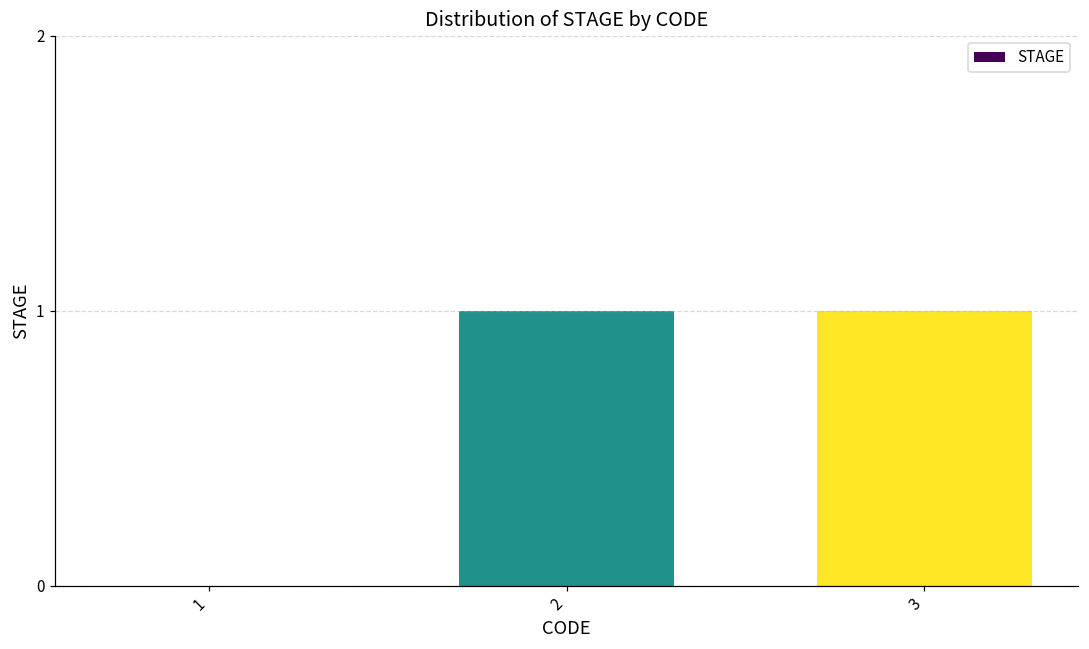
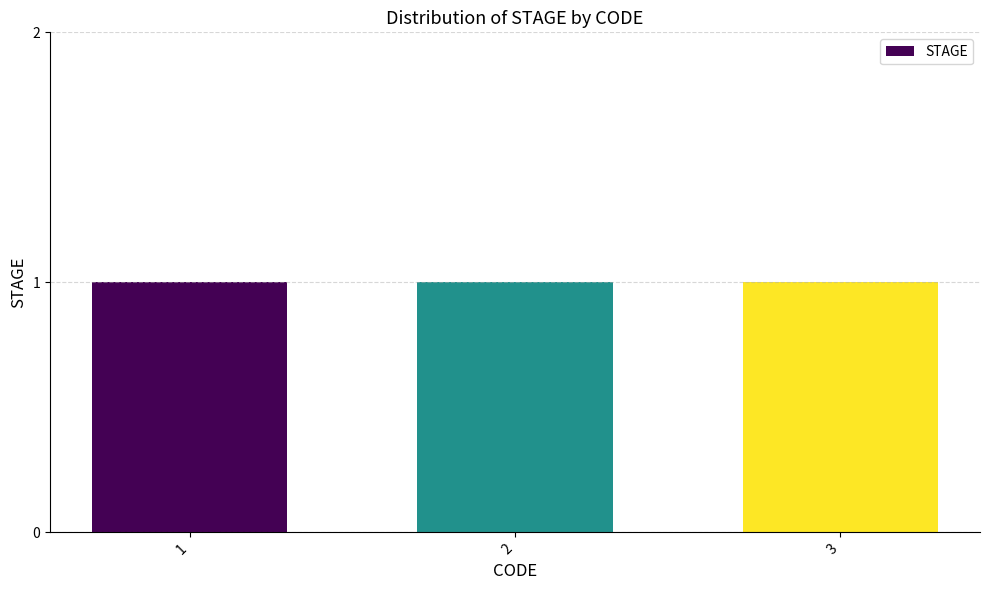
1: 0 -> 1
